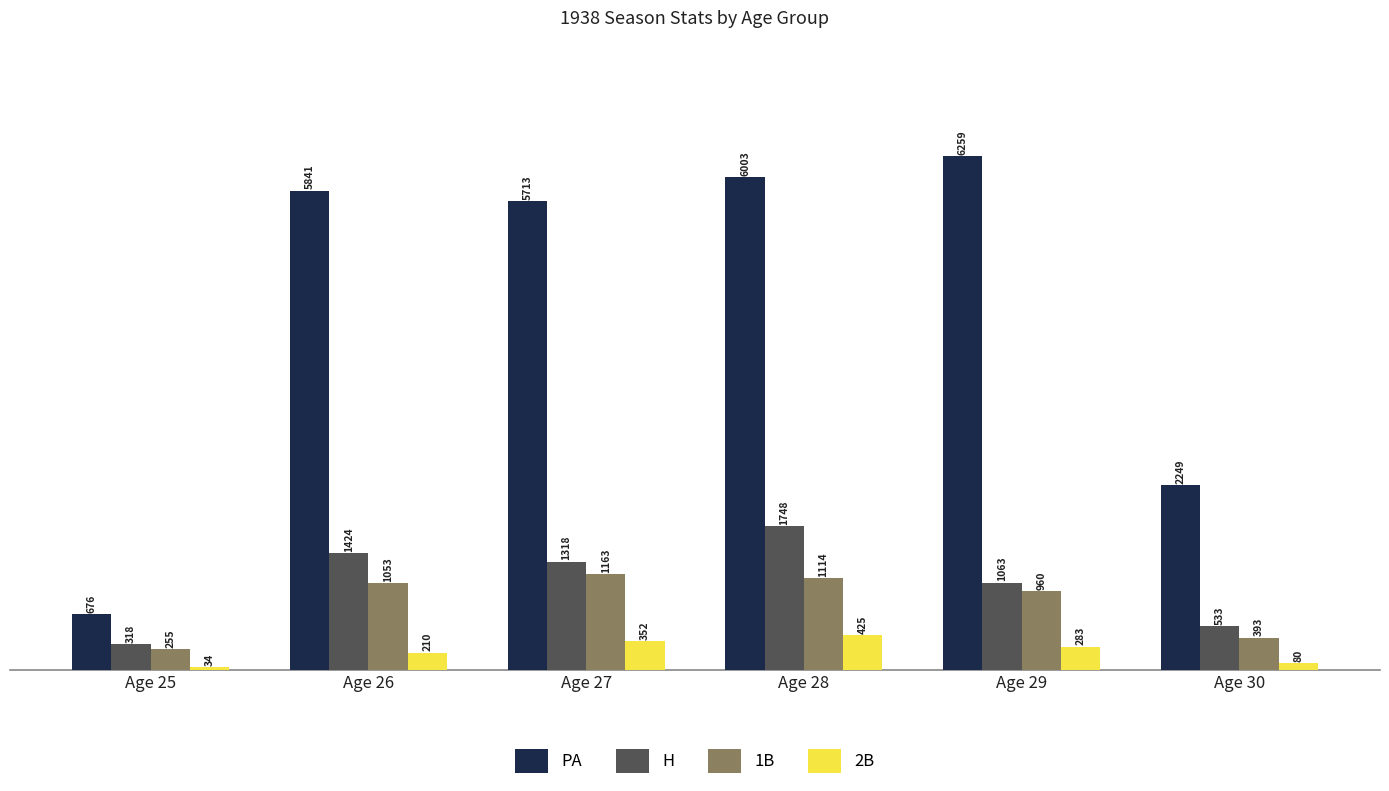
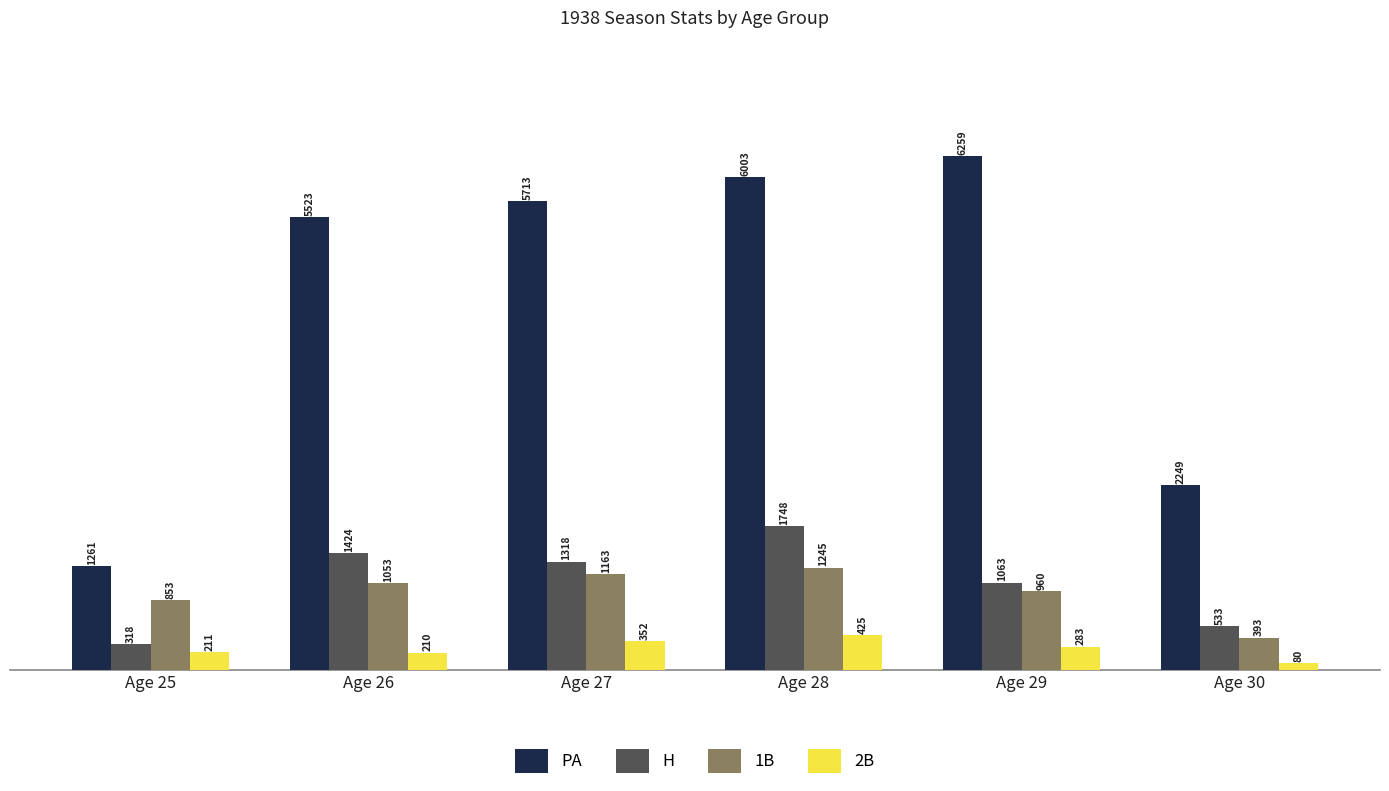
PA, Age 25: 676 -> 1261
1B, Age 25: 255 -> 853
2B, Age 25: 34 -> 211
PA, Age 26: 5841 -> 5523
1B, Age 28: 1114 -> 1245
